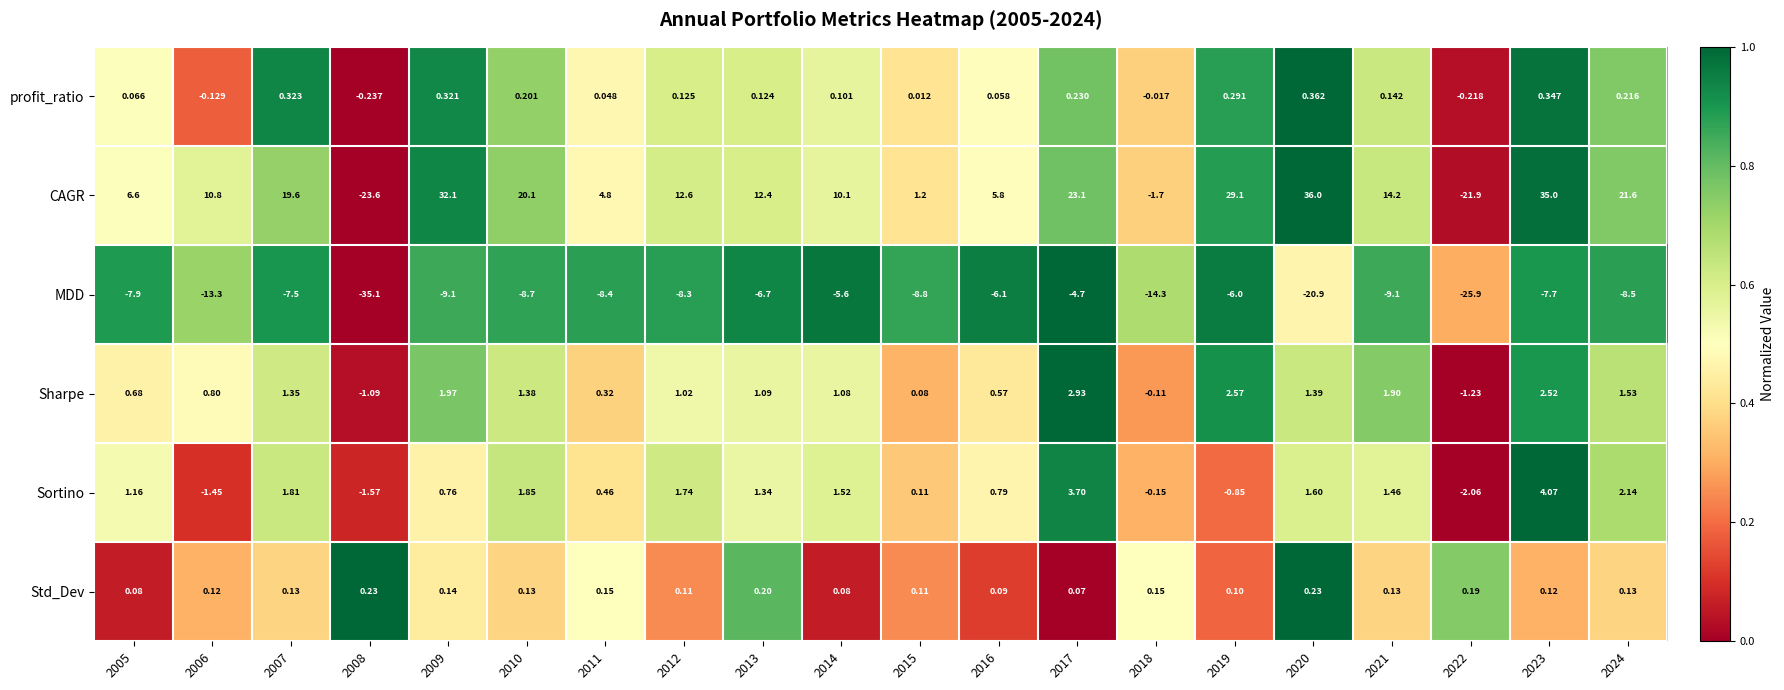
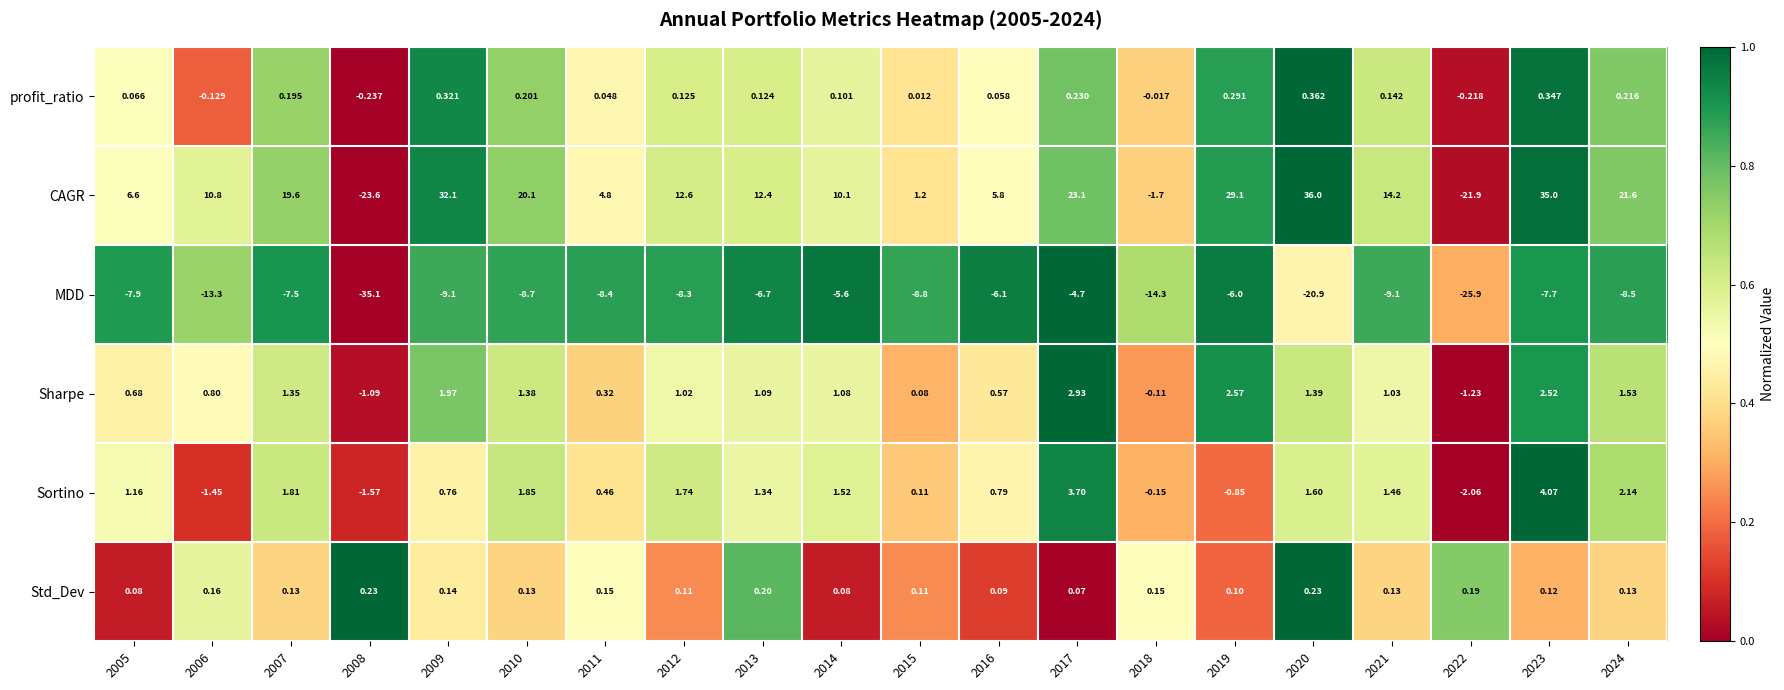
profit_ratio, 2007: 0.323 -> 0.195
Sharpe, 2021: 1.90 -> 1.03
Std_Dev, 2006: 0.12 -> 0.16
